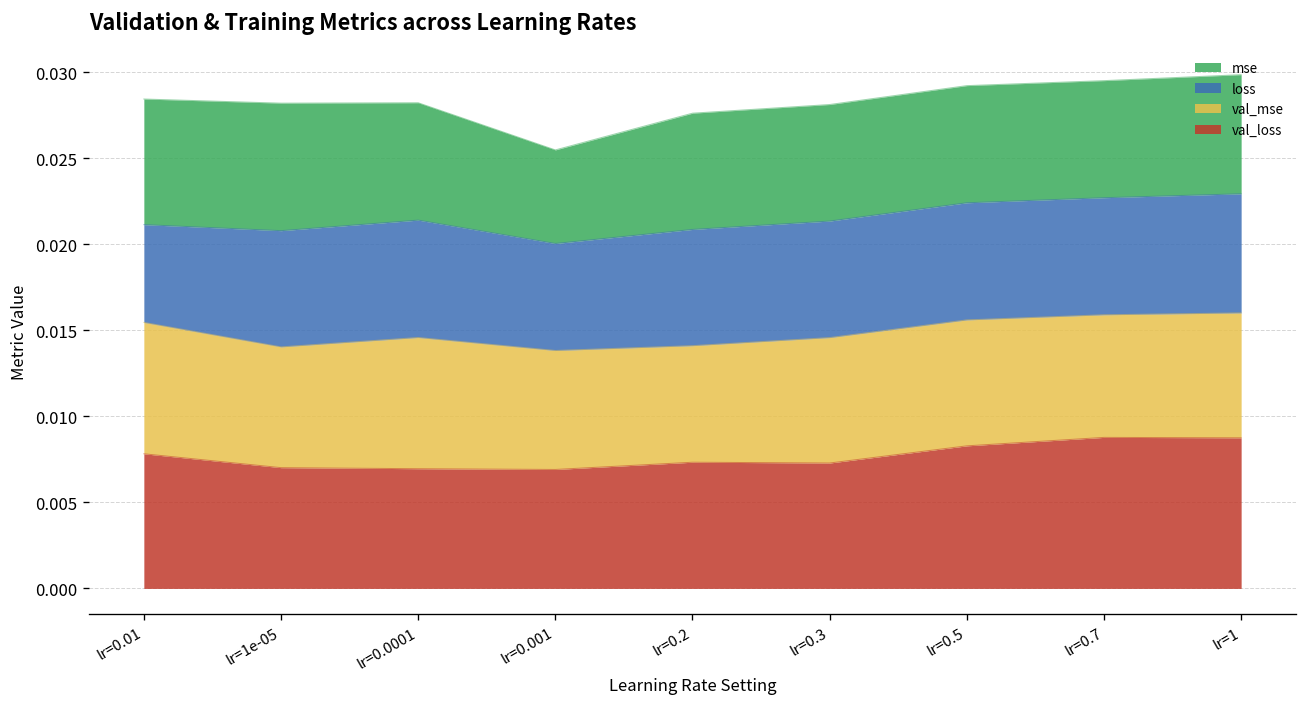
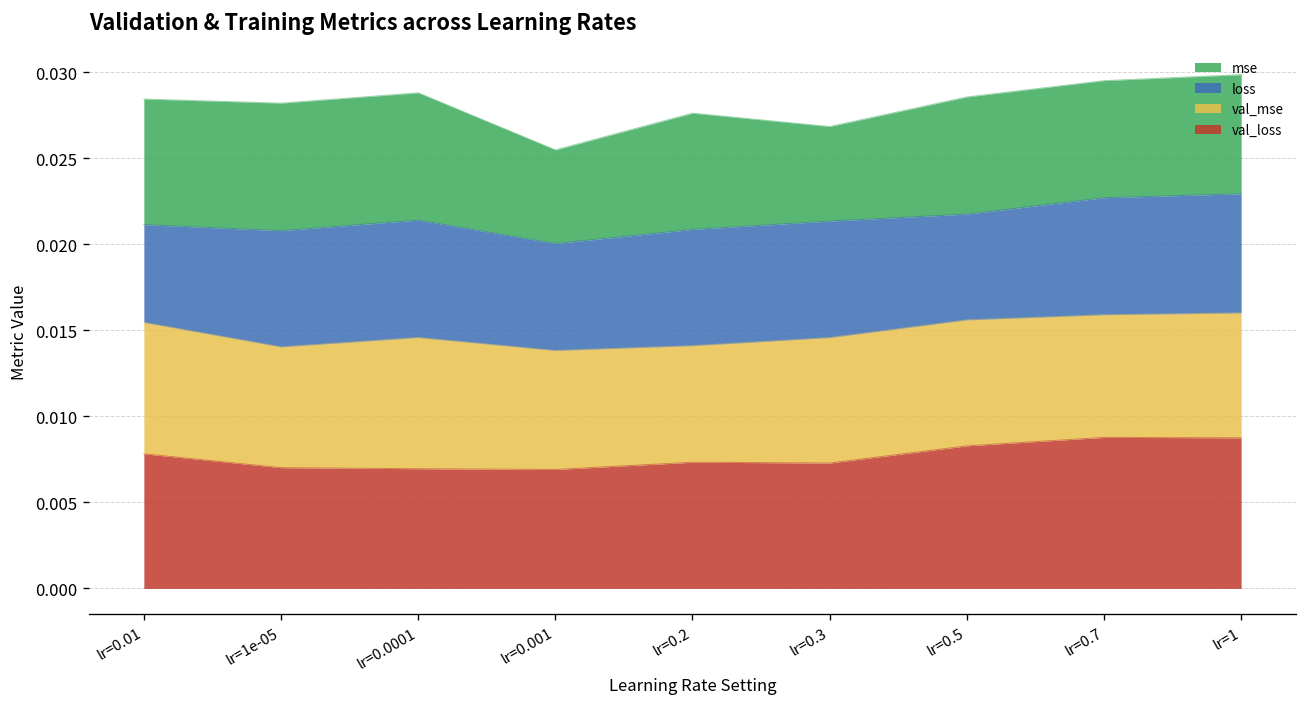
mse, lr=0.0001: 0.0068 -> 0.0074
mse, lr=0.3: 0.0068 -> 0.0055
loss, lr=0.5: 0.0068 -> 0.0061
